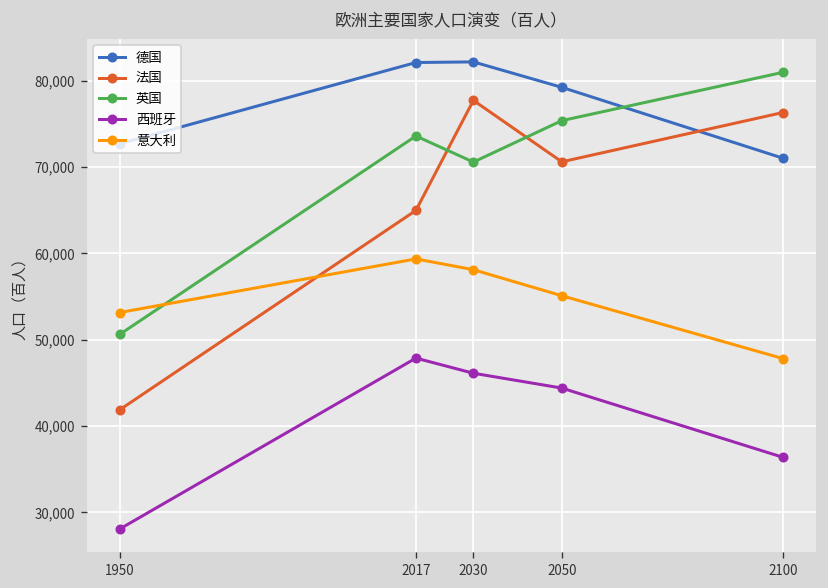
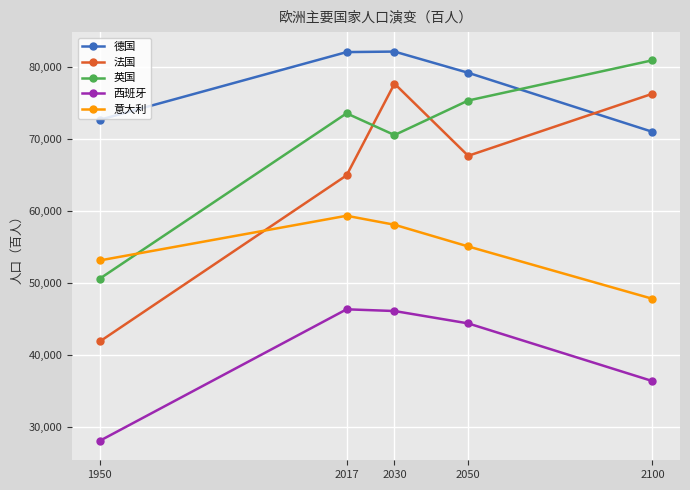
西班牙, 2017: 48,000 -> 46,000
法国, 2050: 71,000 -> 68,000
